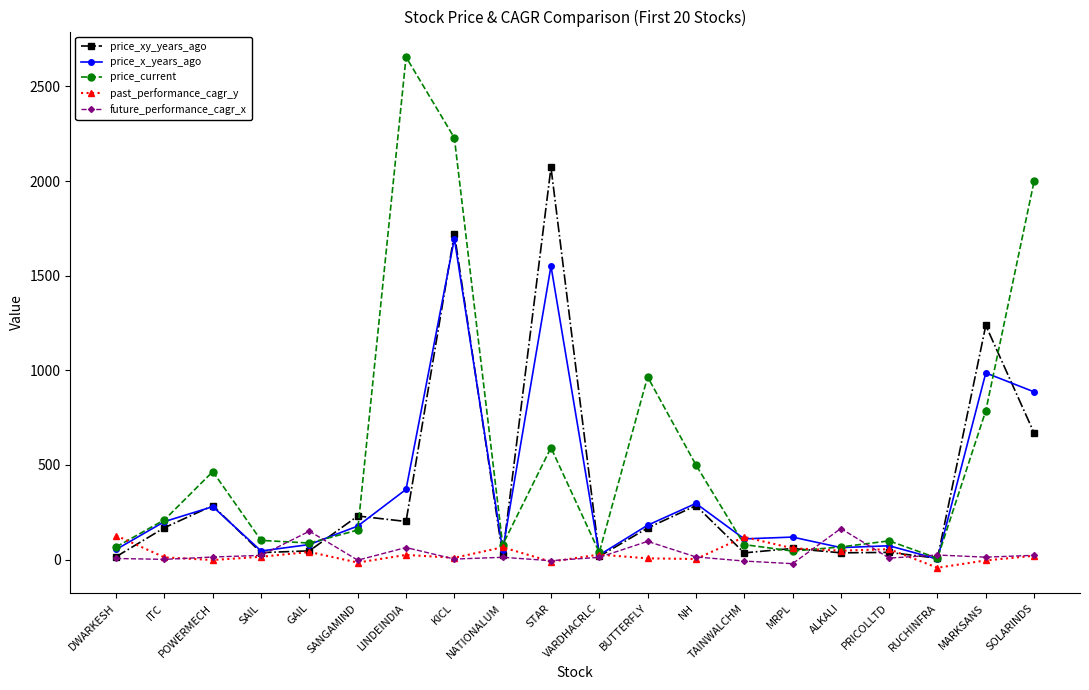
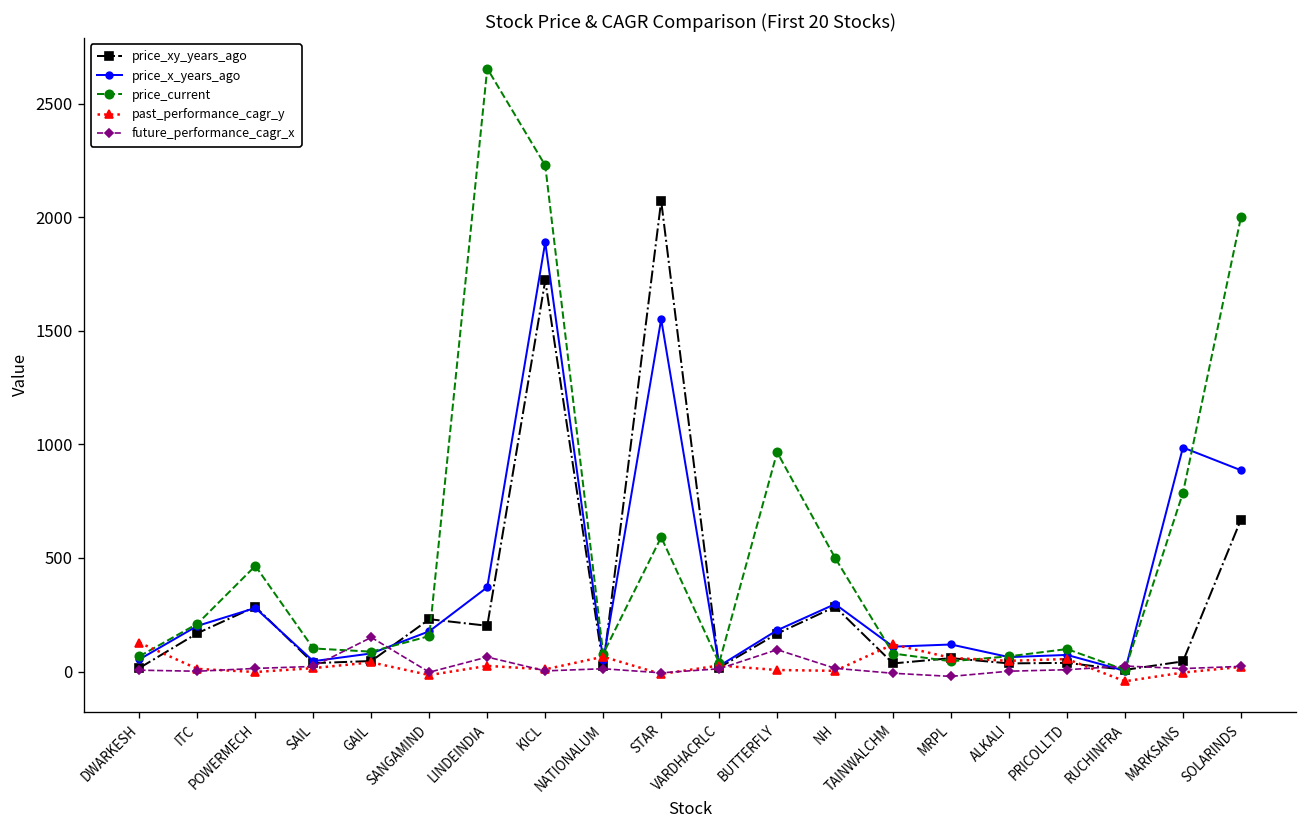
price_x_years_ago, KICL: 1700 -> 1890
future_performance_cagr_x, ALKALI: 160 -> 0
price_xy_years_ago, MARKSANS: 1240 -> 40
